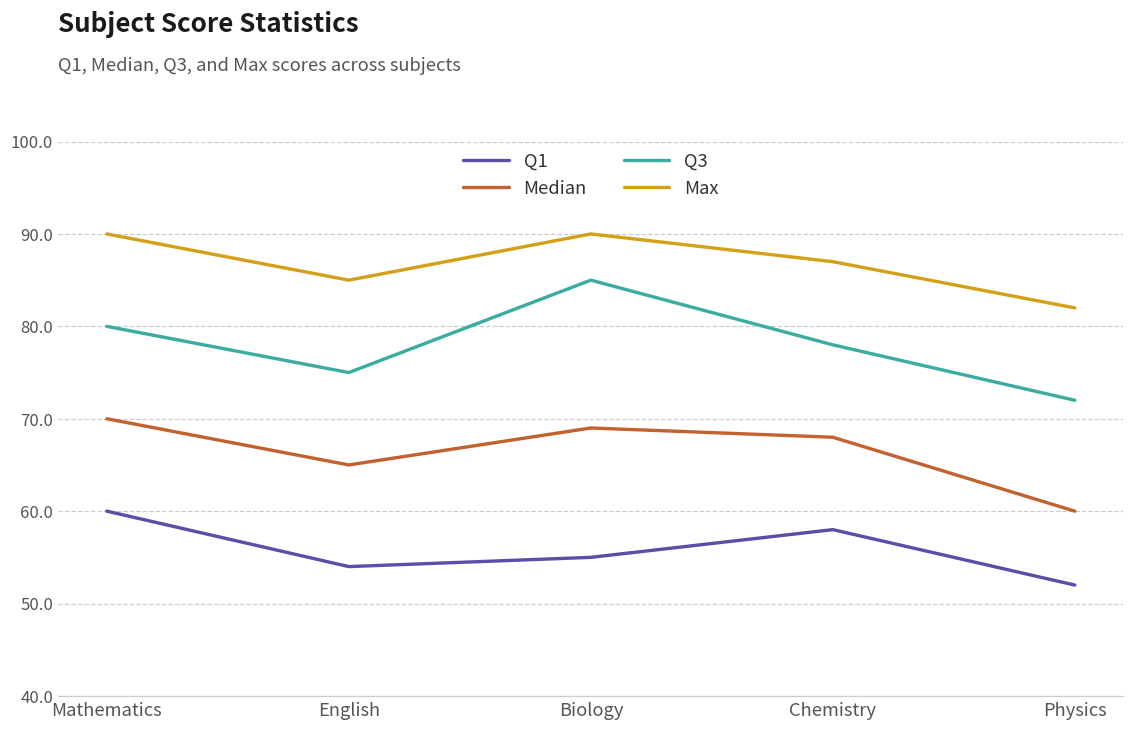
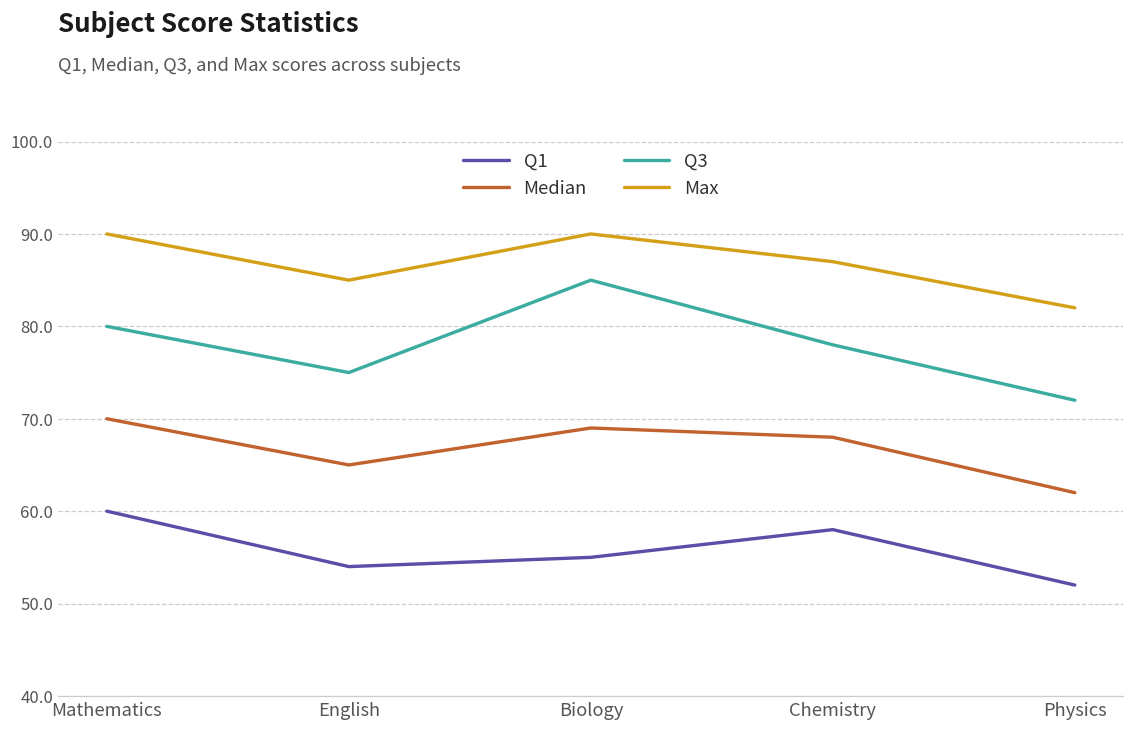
Median, Physics: 60 -> 62
